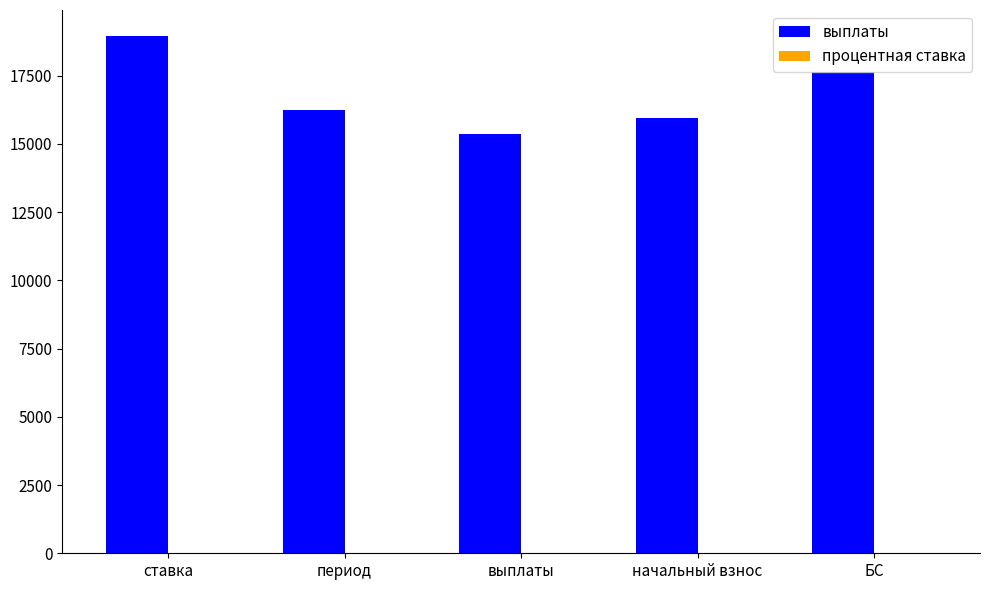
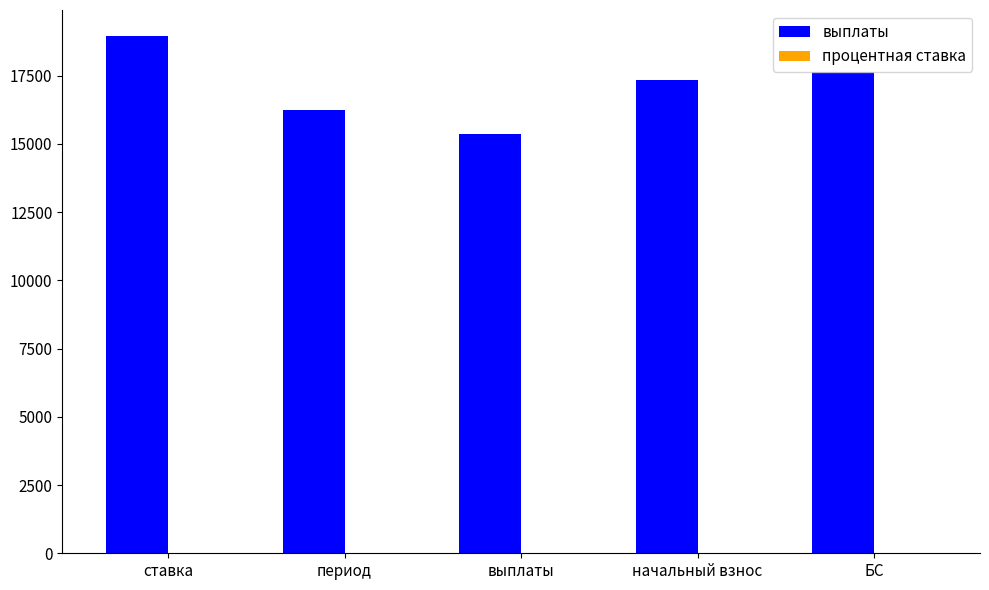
выплаты, начальный взнос: 16000 -> 17300
